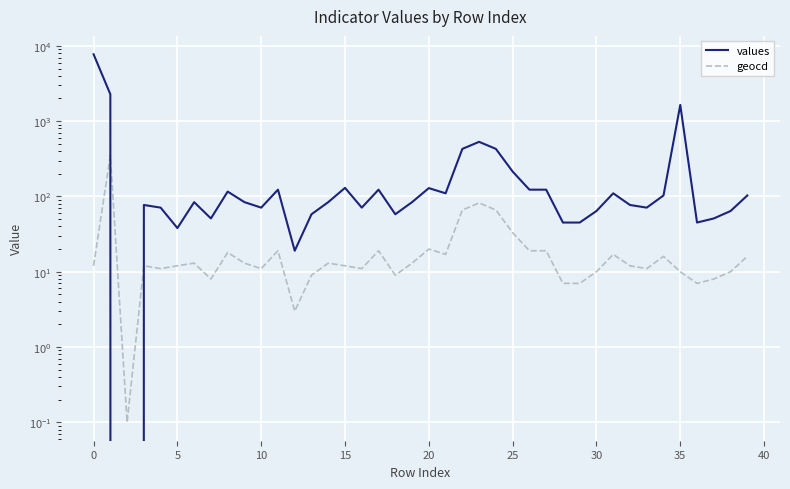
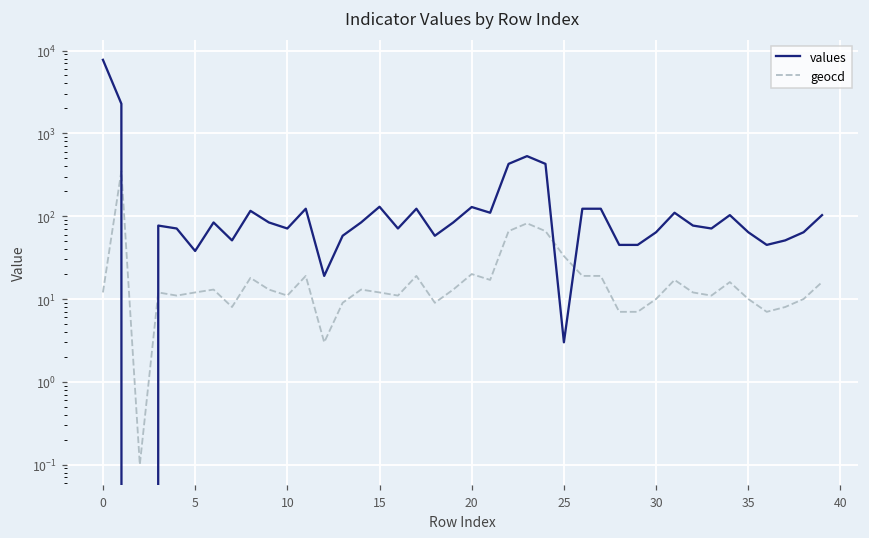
values, 25: 210 -> 3
values, 35: 1600 -> 60
